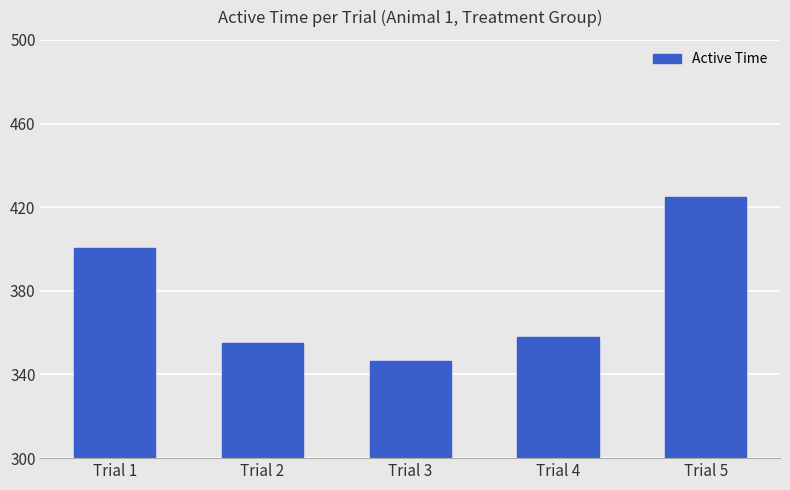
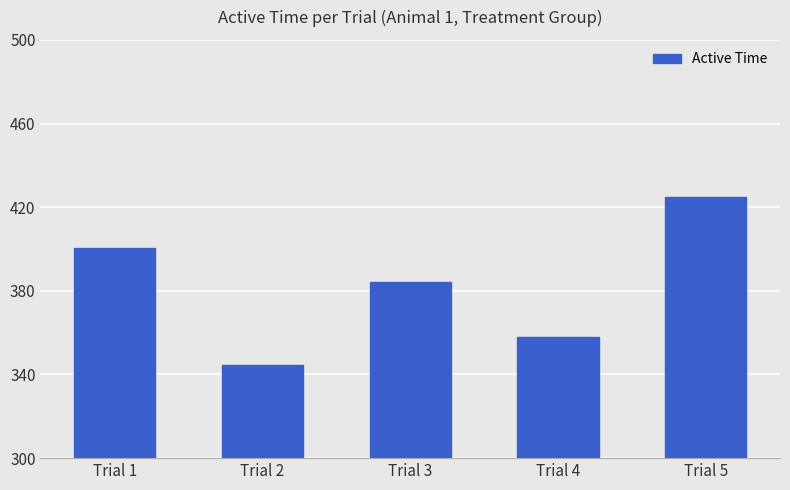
Trial 2: 355 -> 345
Trial 3: 346 -> 384
